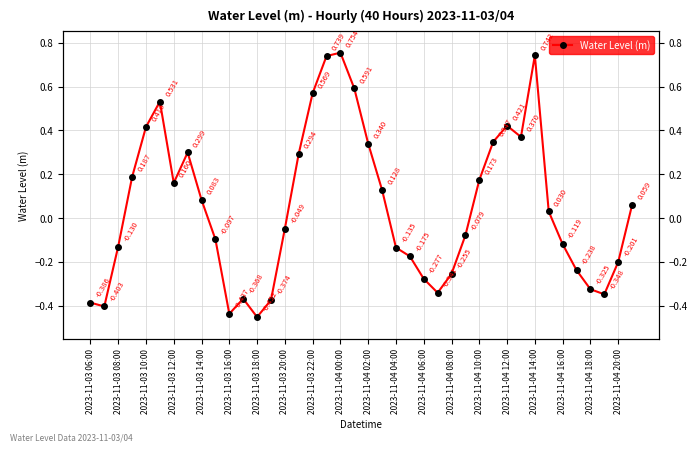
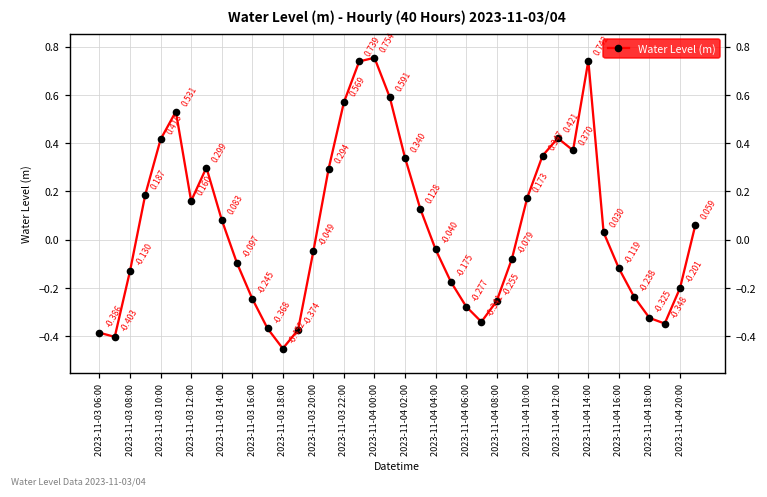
2023-11-03 16:00: -0.437 -> -0.245
2023-11-04 04:00: -0.135 -> -0.040
